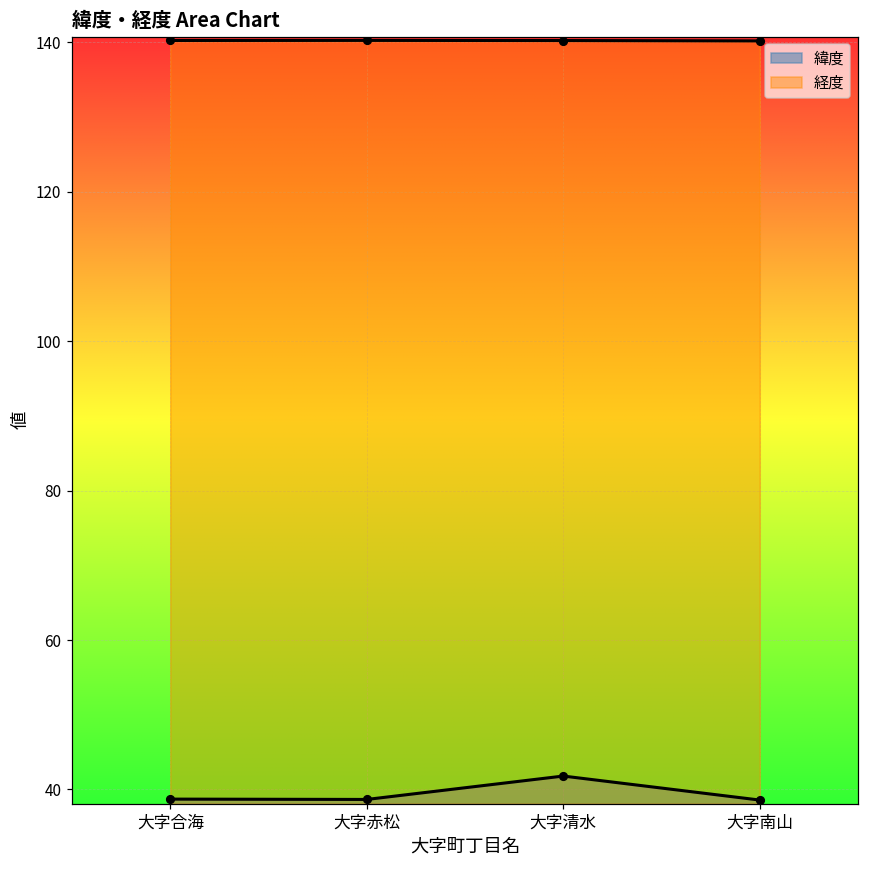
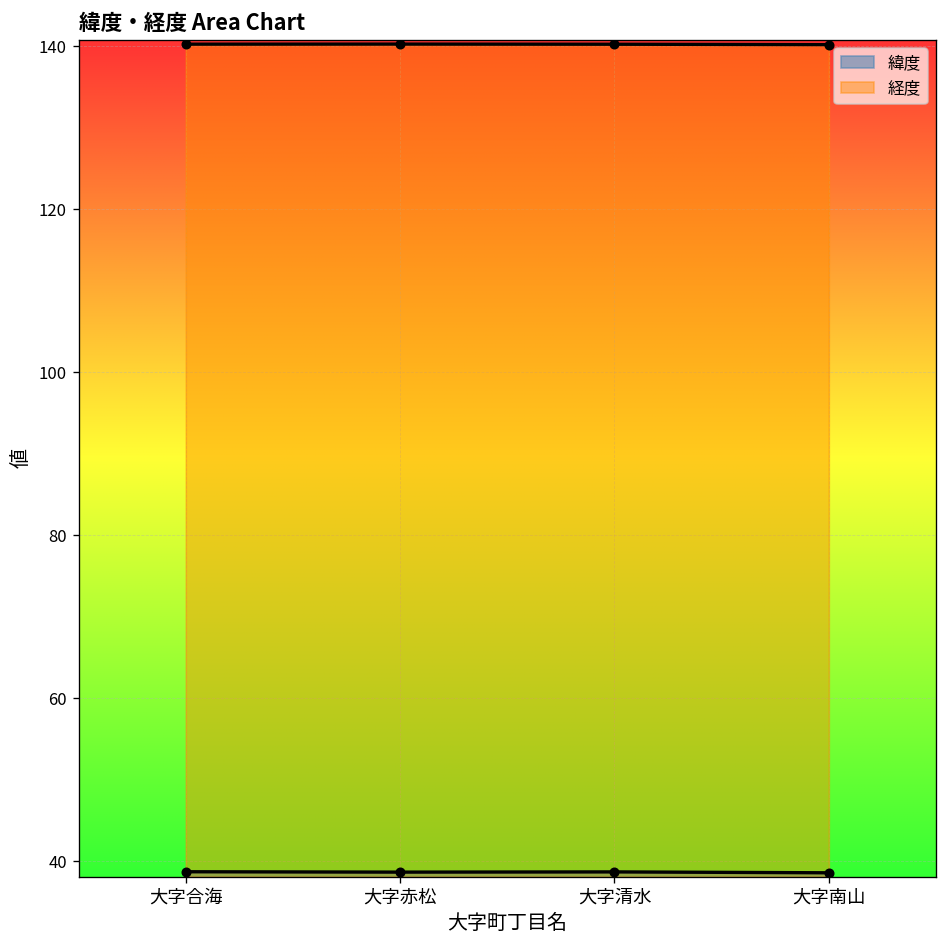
緯度, 大字清水: 42 -> 39
